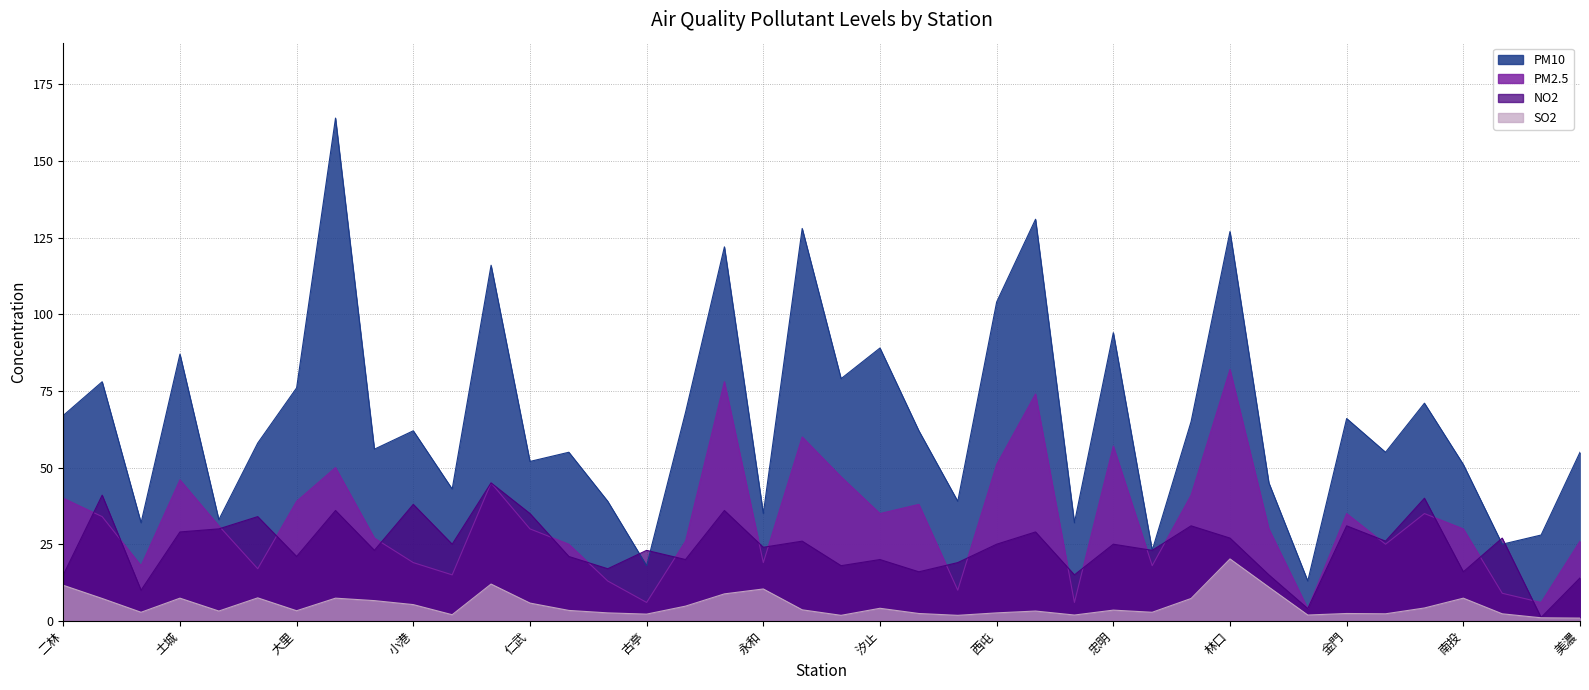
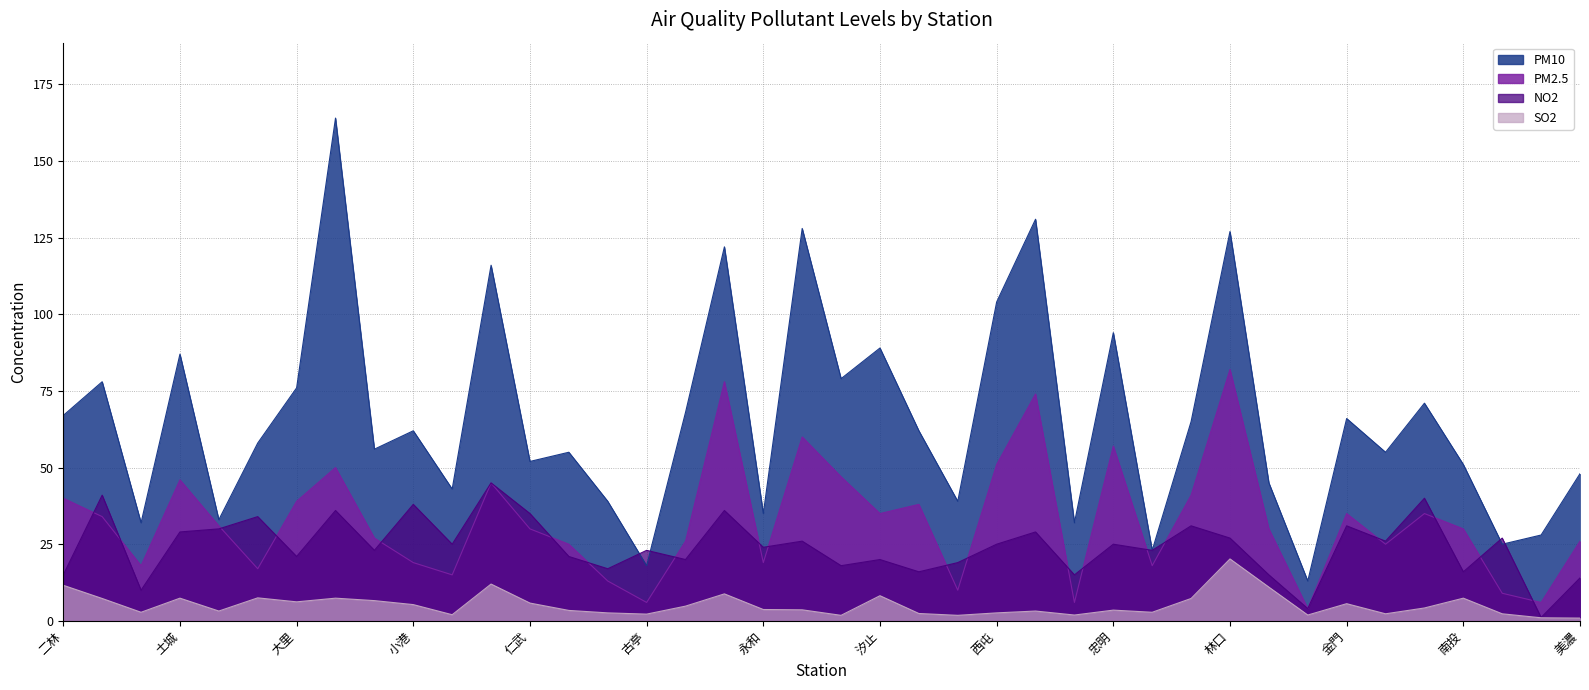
SO2, 大里: 3 -> 6
SO2, 永和: 10 -> 4
SO2, 汐止: 4 -> 8
SO2, 金門: 2 -> 6
PM10, 美濃: 55 -> 48
